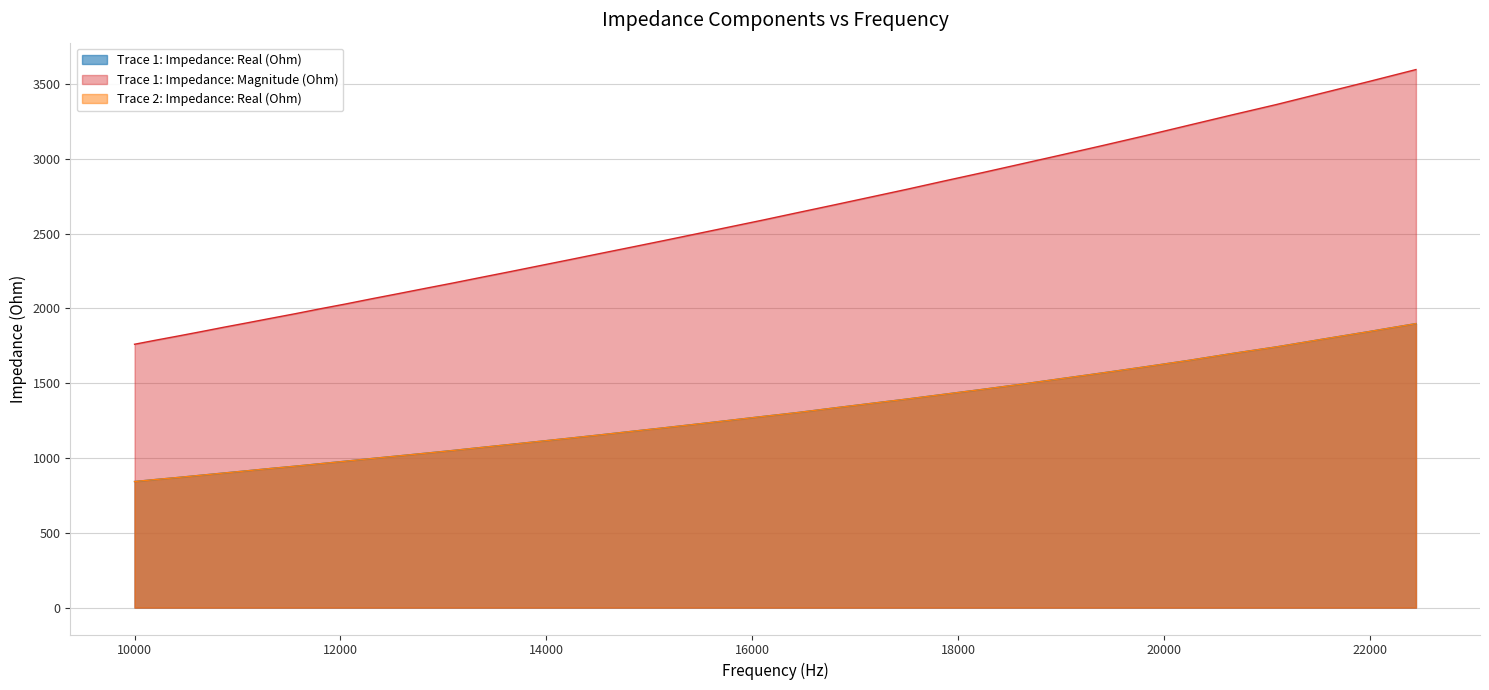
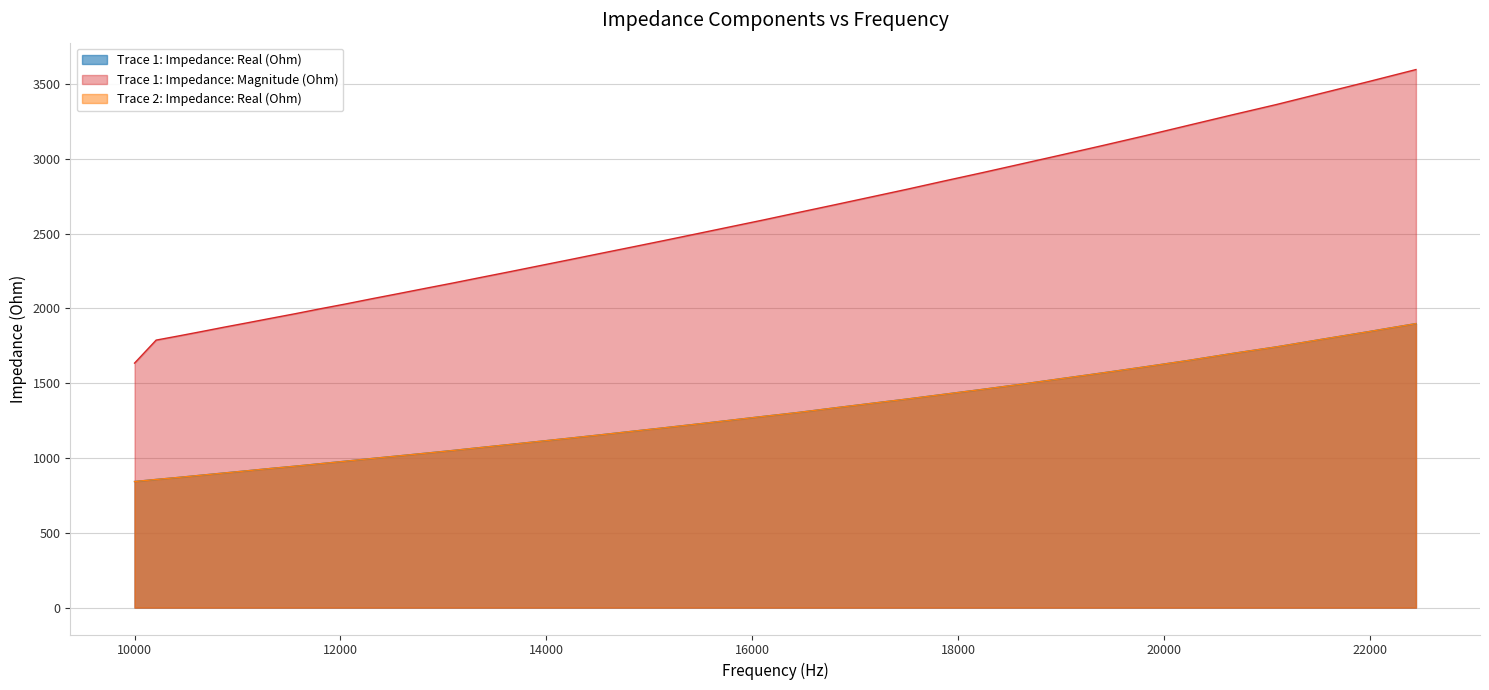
Trace 1: Impedance: Magnitude (Ohm), 10000: 1760 -> 1630
